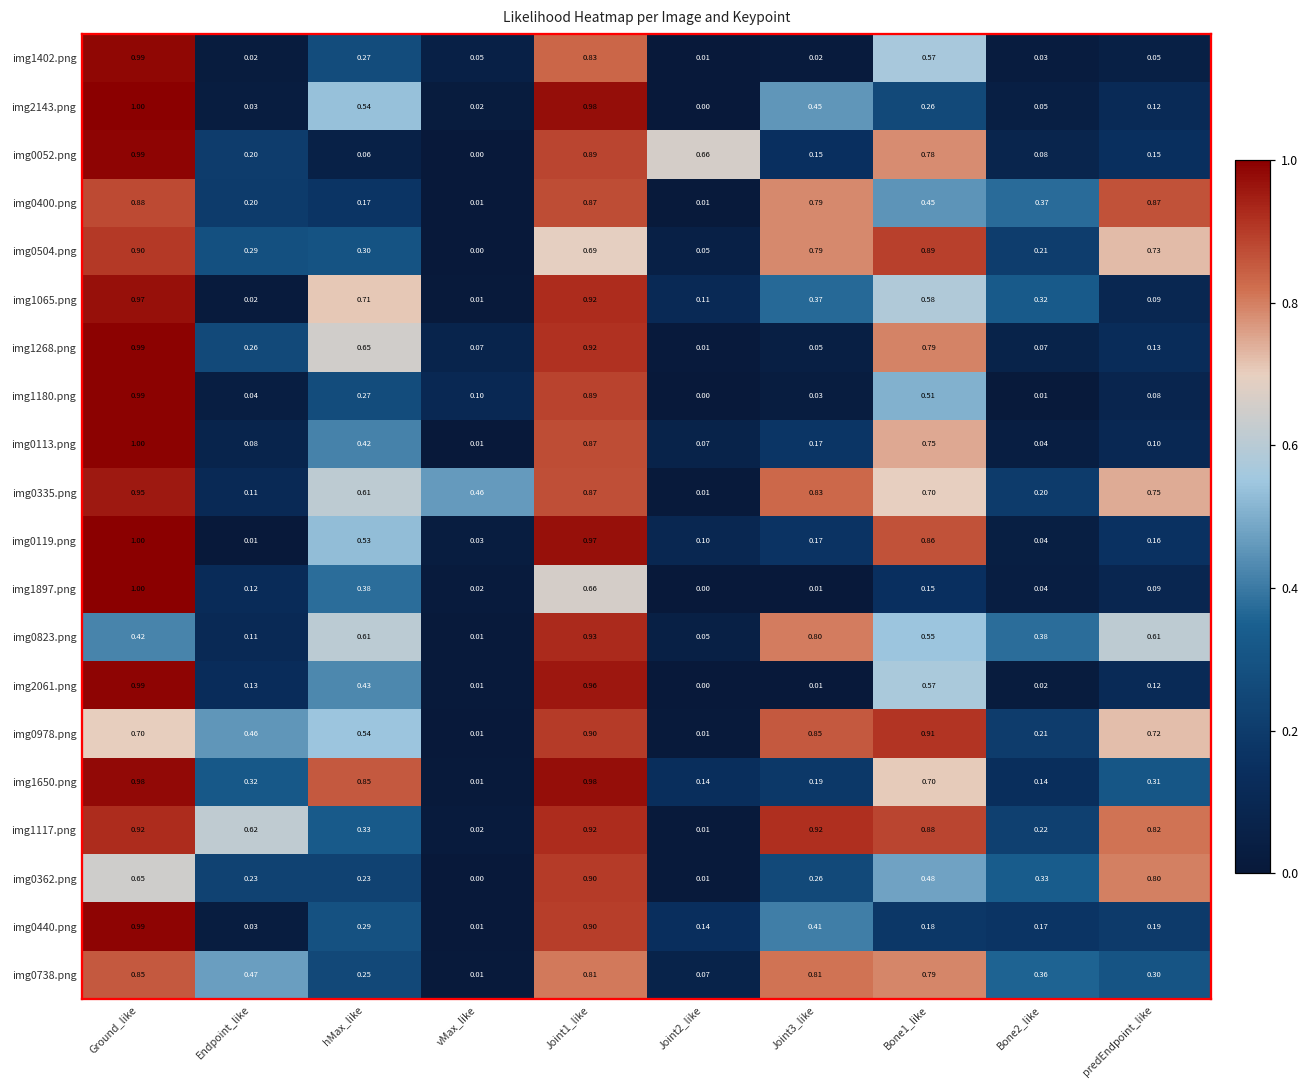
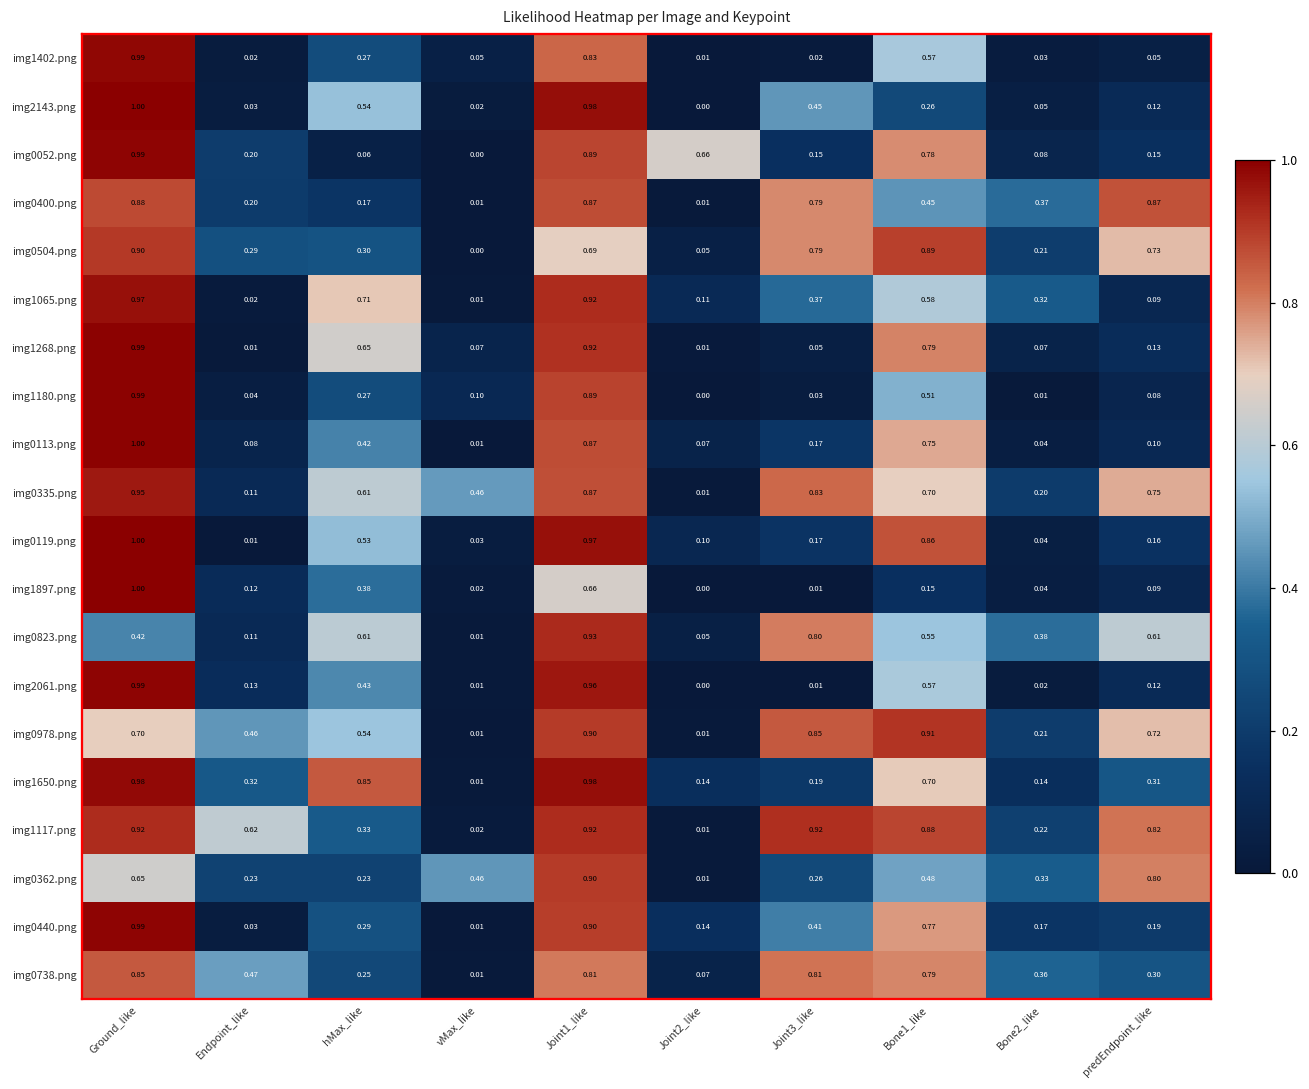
img1268.png, Endpoint_like: 0.26 -> 0.01
img0362.png, vMax_like: 0.00 -> 0.46
img0440.png, Bone1_like: 0.18 -> 0.77
